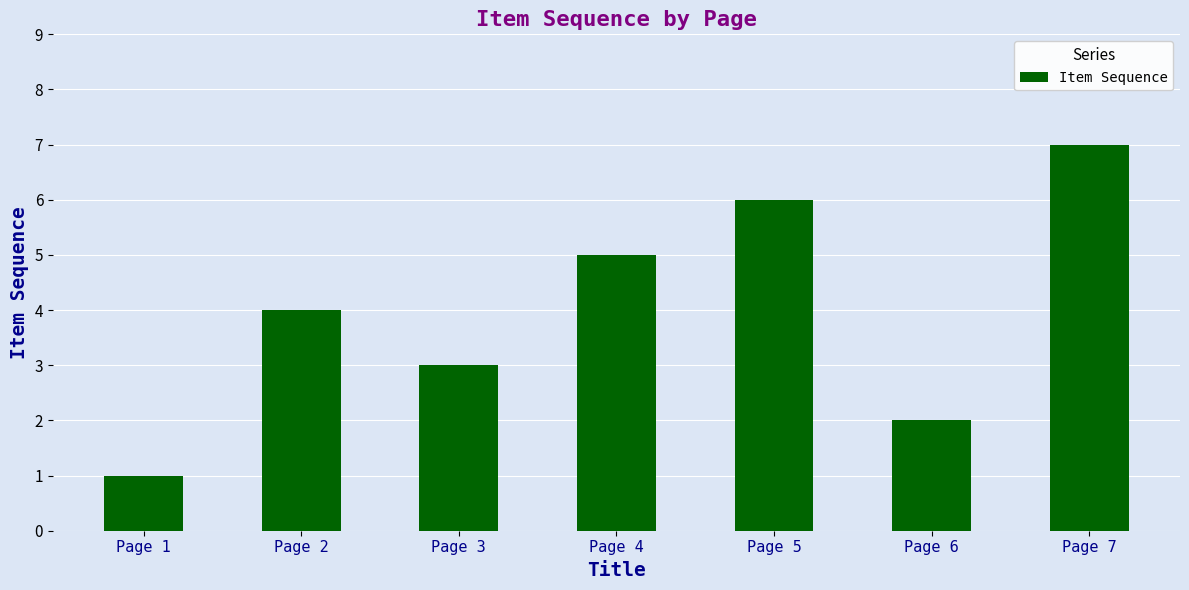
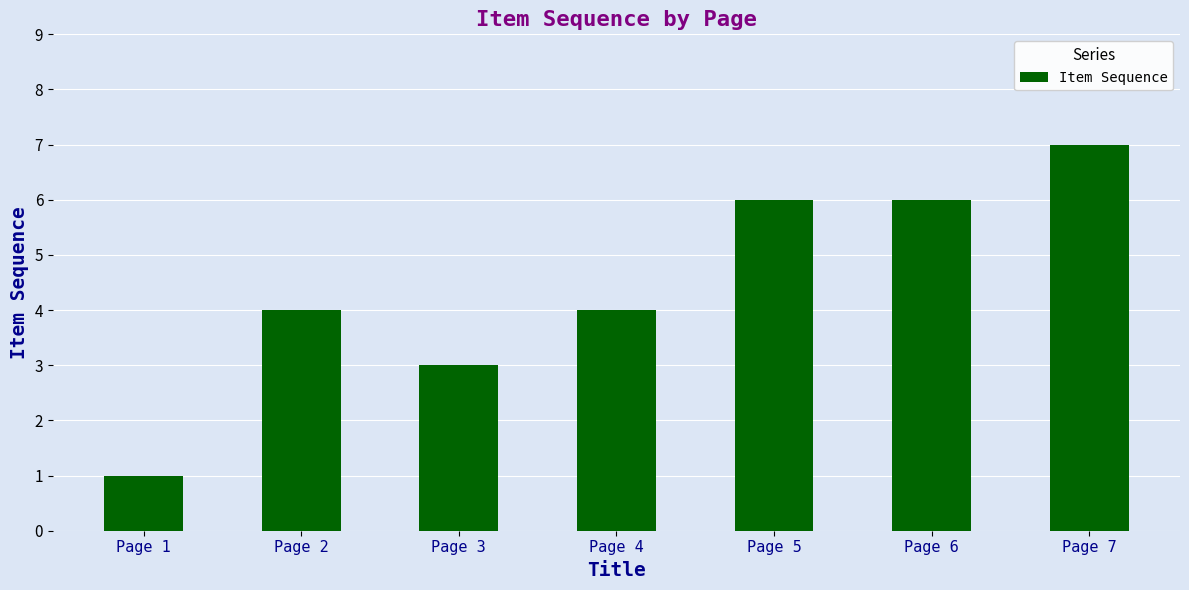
Page 4: 5 -> 4
Page 6: 2 -> 6
